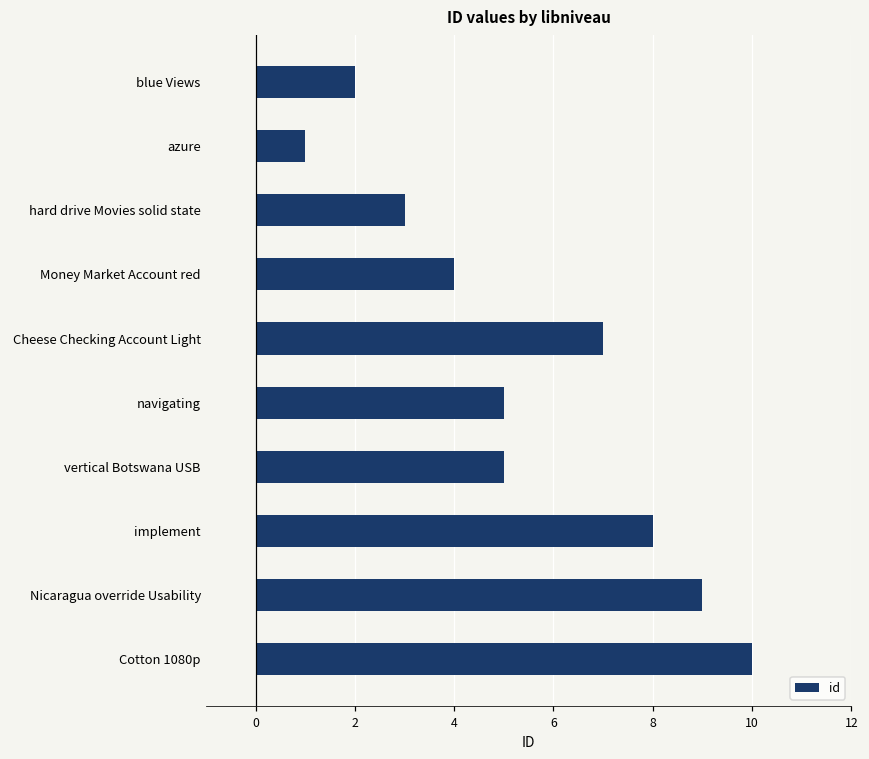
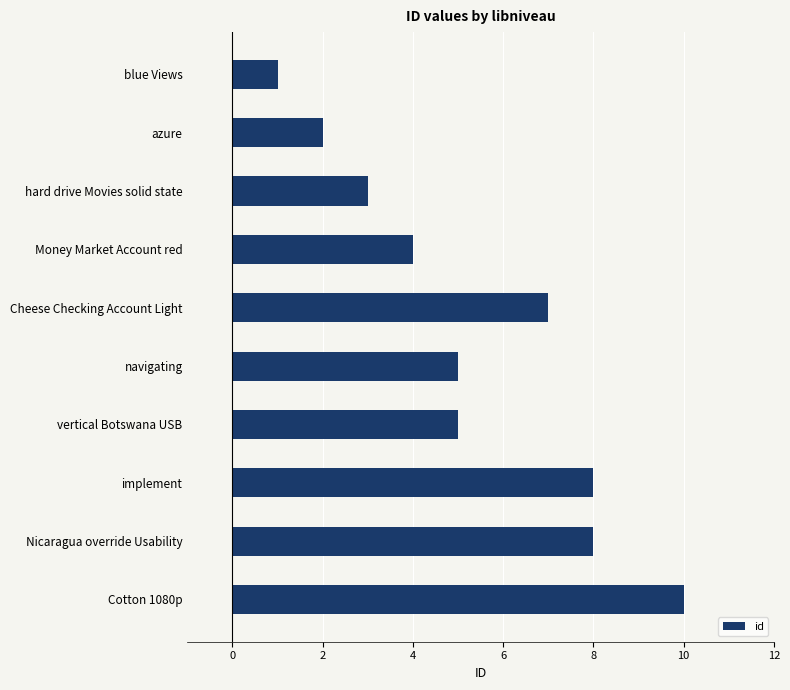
blue Views: 2 -> 1
azure: 1 -> 2
Nicaragua override Usability: 9 -> 8
